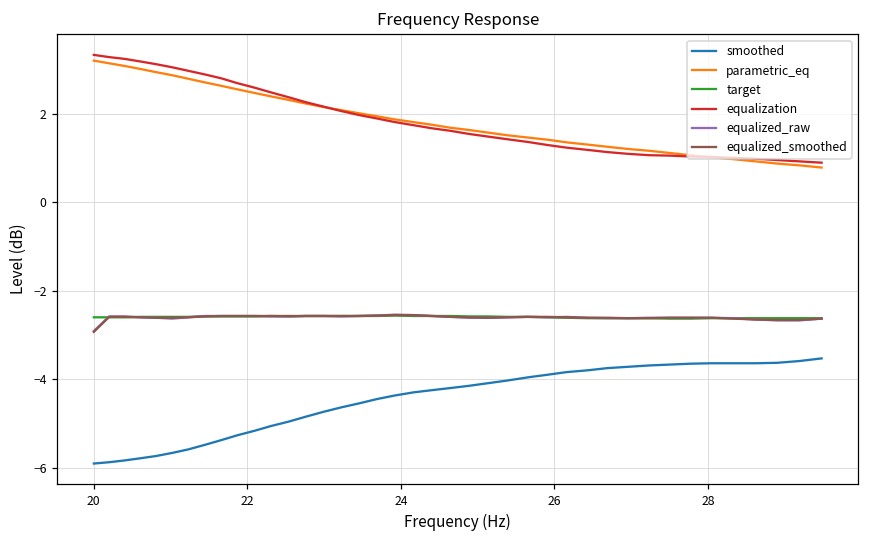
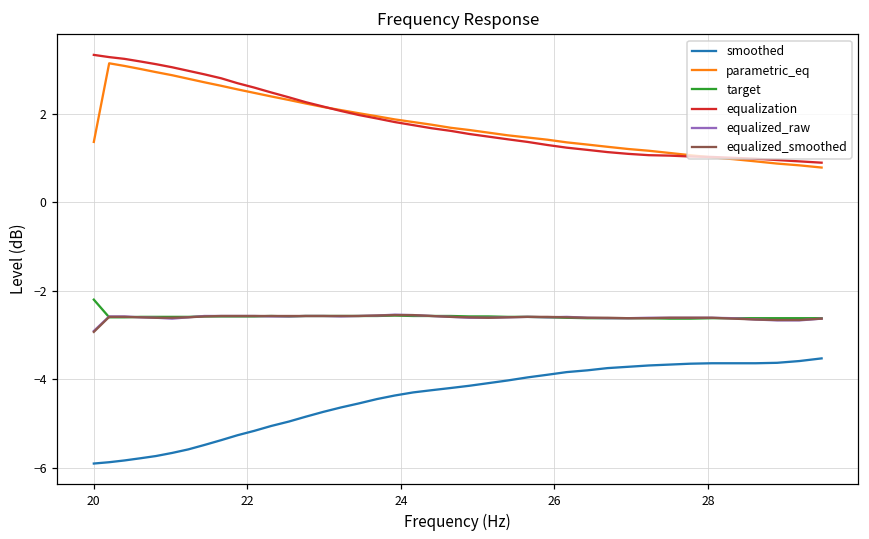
parametric_eq, 20: 3.2 -> 1.4
target, 20: -2.6 -> -2.2
